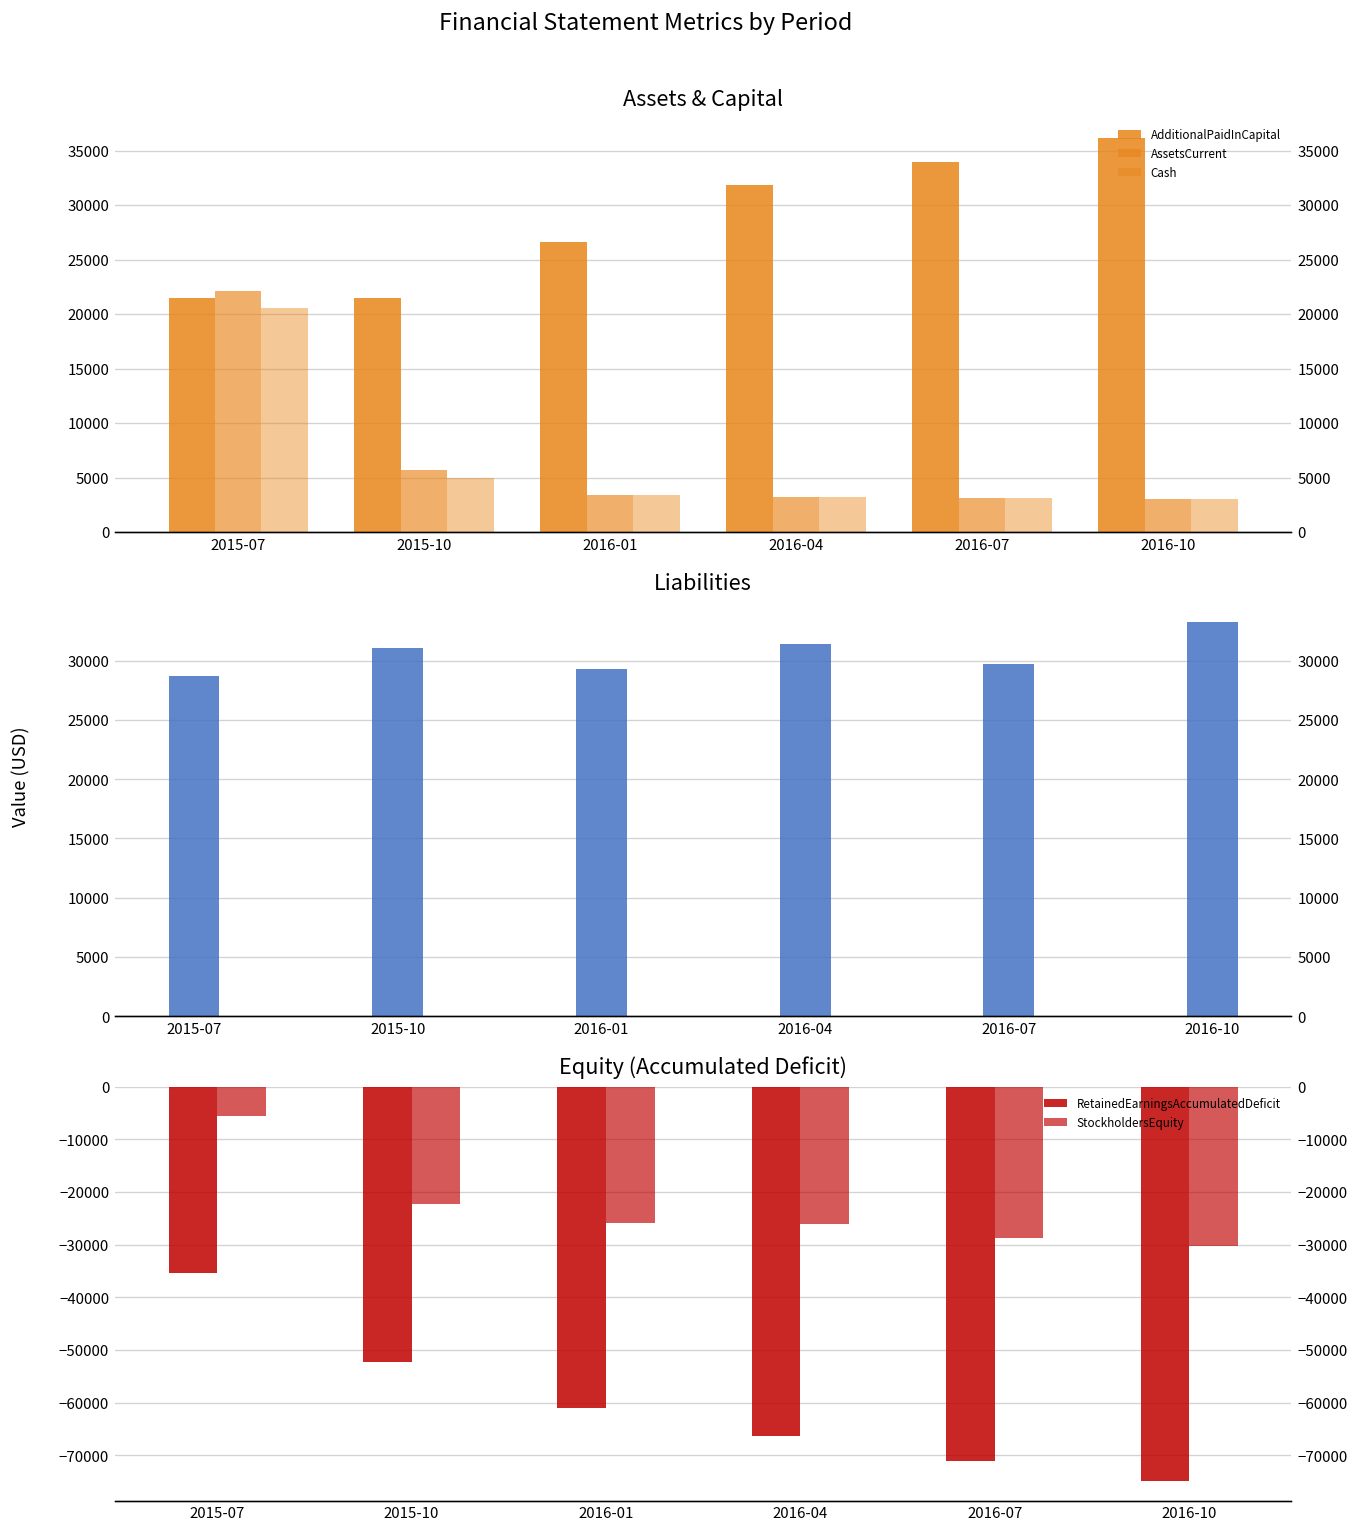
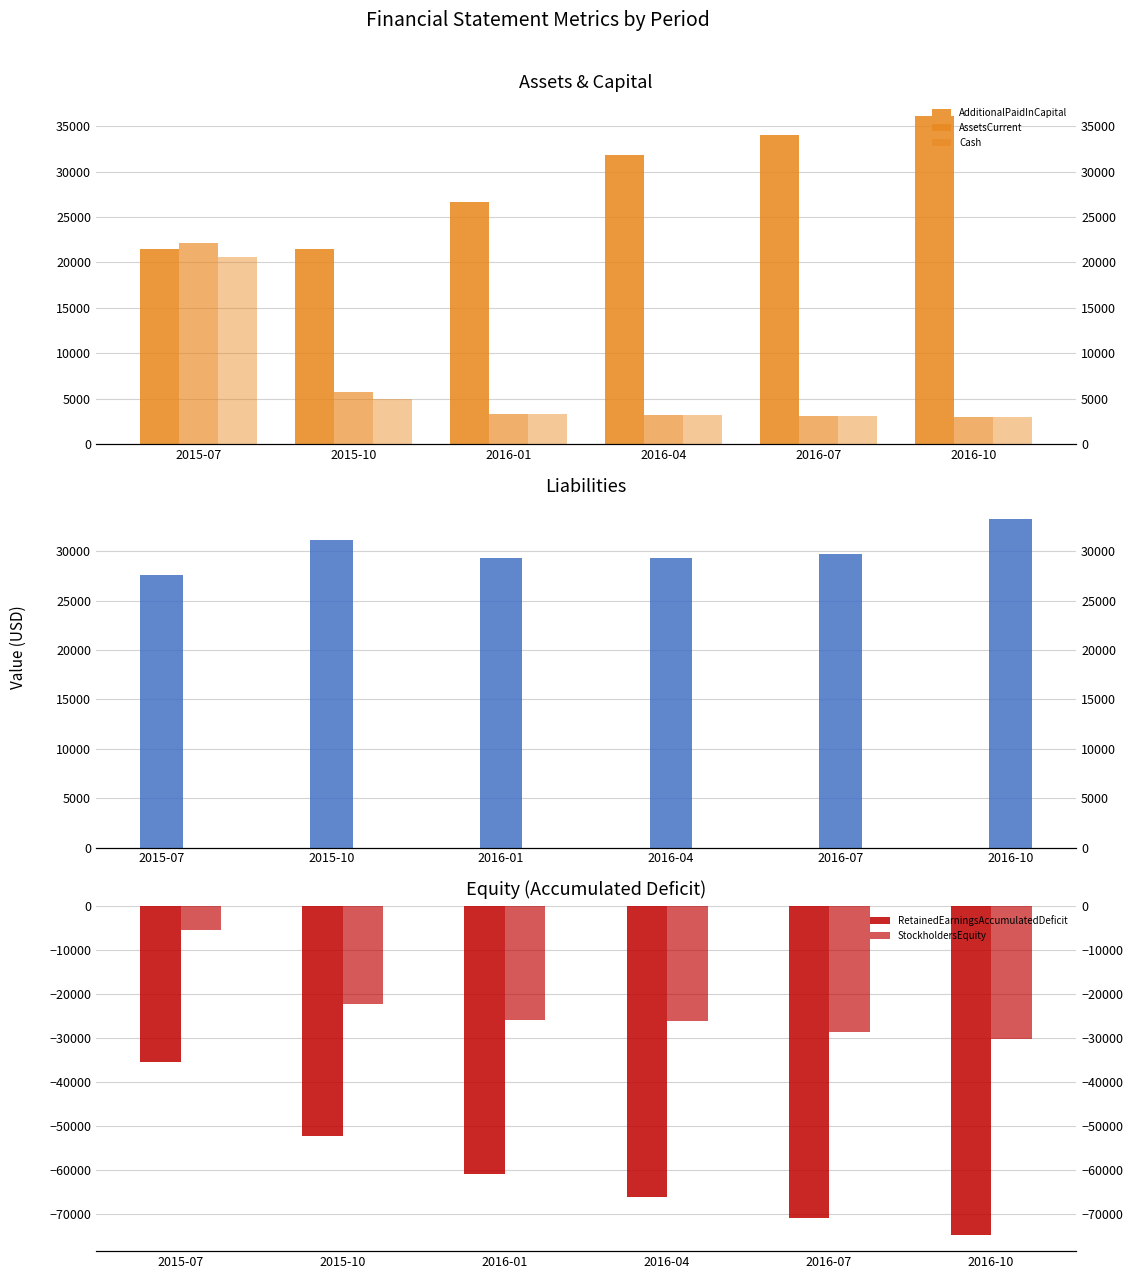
Liabilities, 2015-07: 29000 -> 28000
Liabilities, 2016-04: 31000 -> 29000
